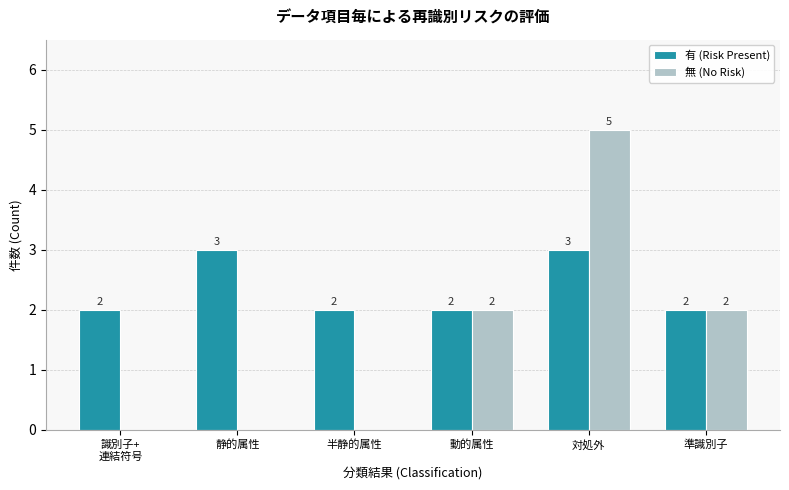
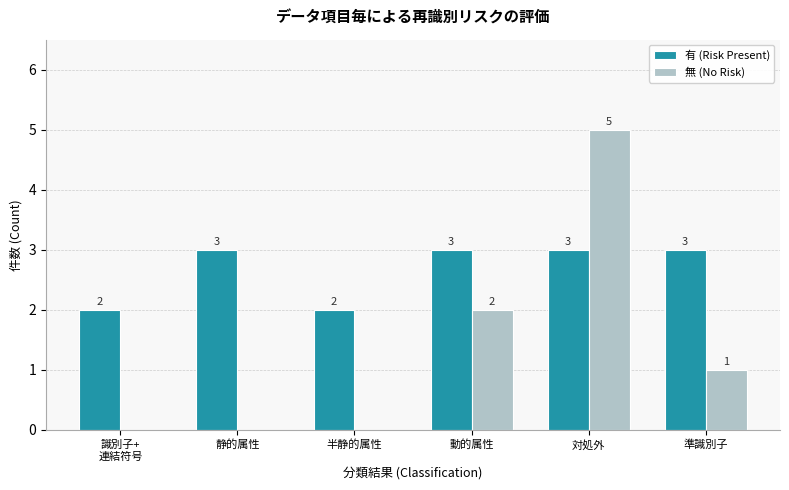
有 (Risk Present), 動的属性: 2 -> 3
有 (Risk Present), 準識別子: 2 -> 3
無 (No Risk), 準識別子: 2 -> 1
